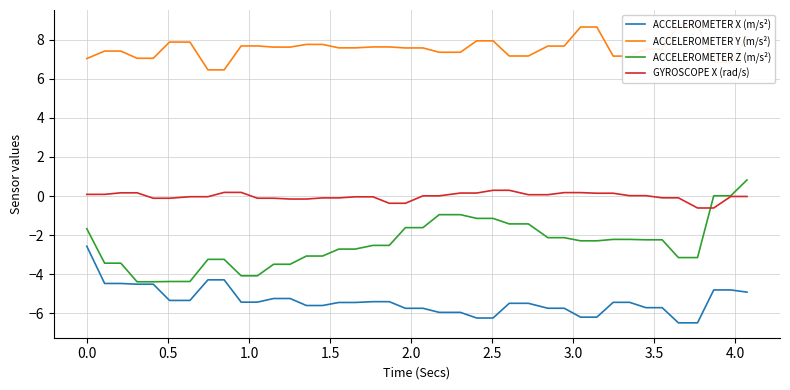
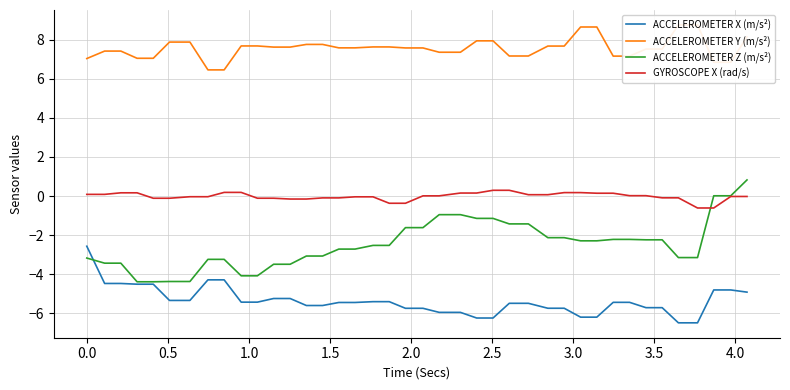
ACCELEROMETER Z (m/s²), 0.0: -1.7 -> -3.2
